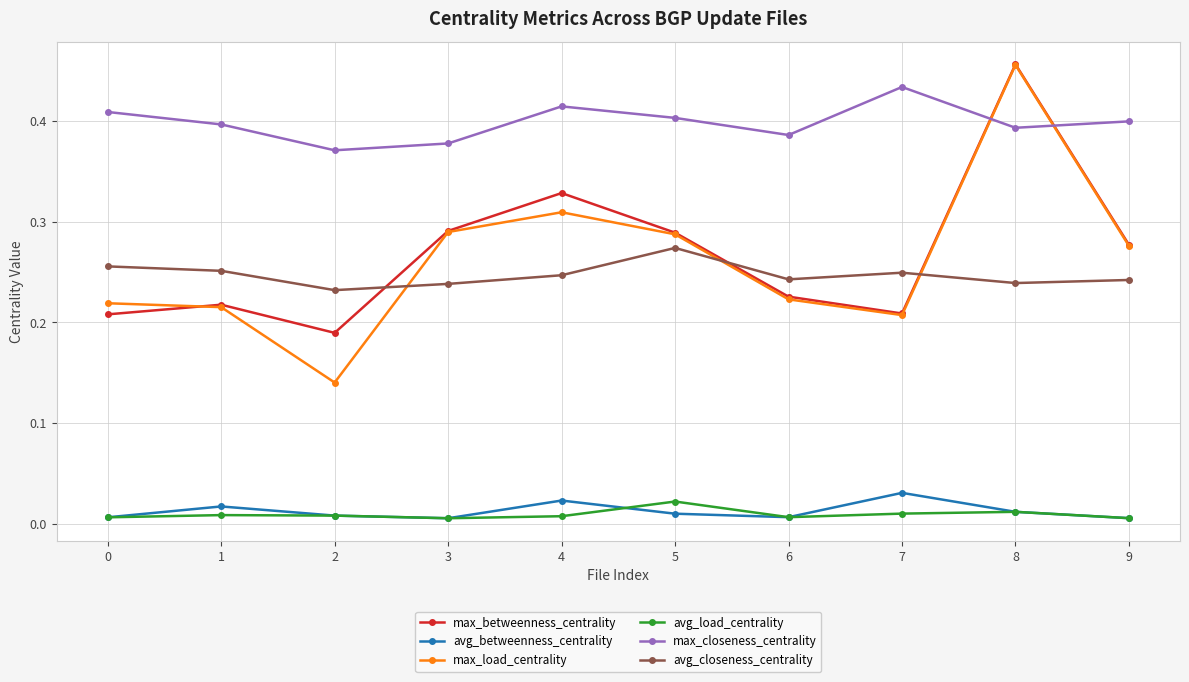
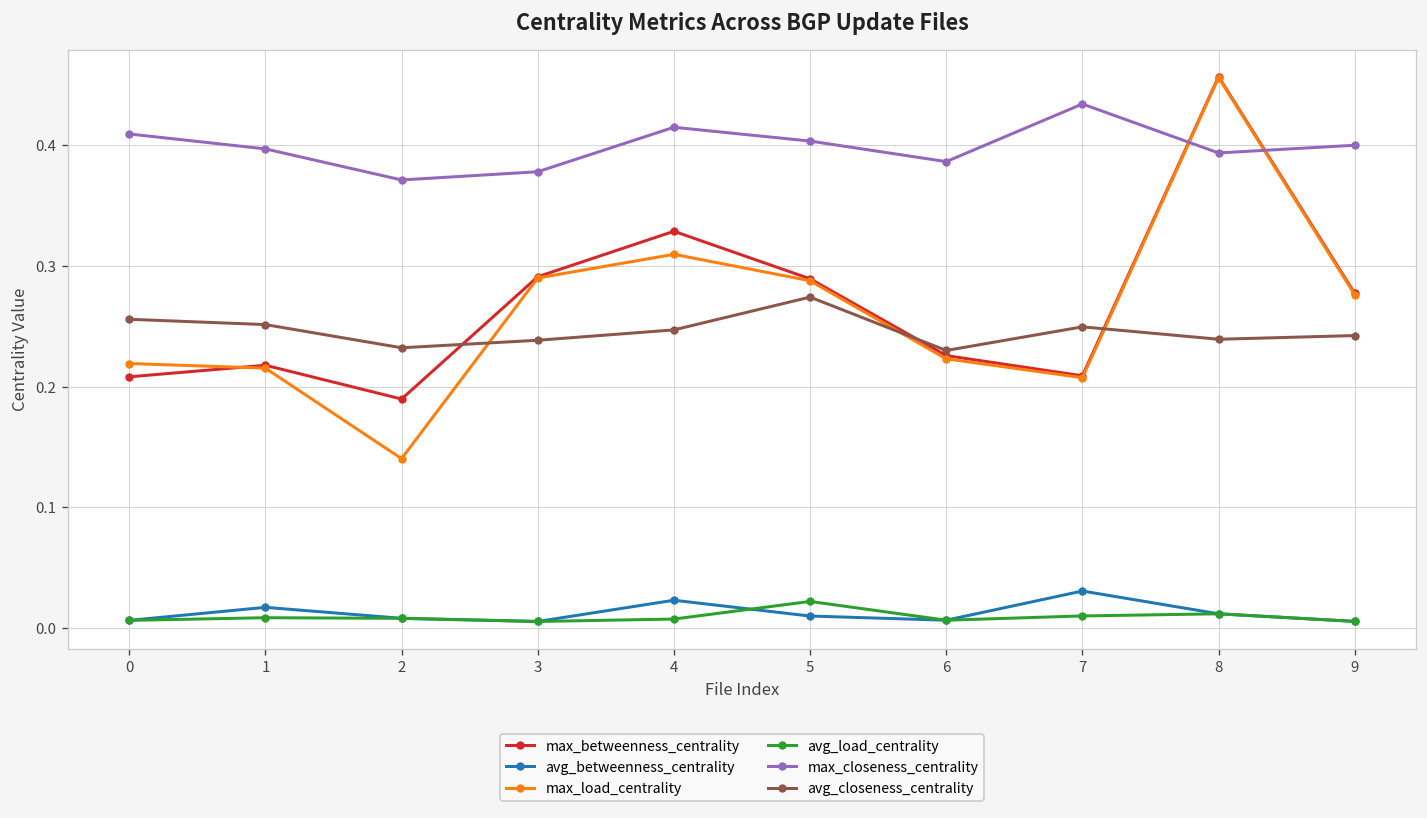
avg_closeness_centrality, 6: 0.243 -> 0.230
